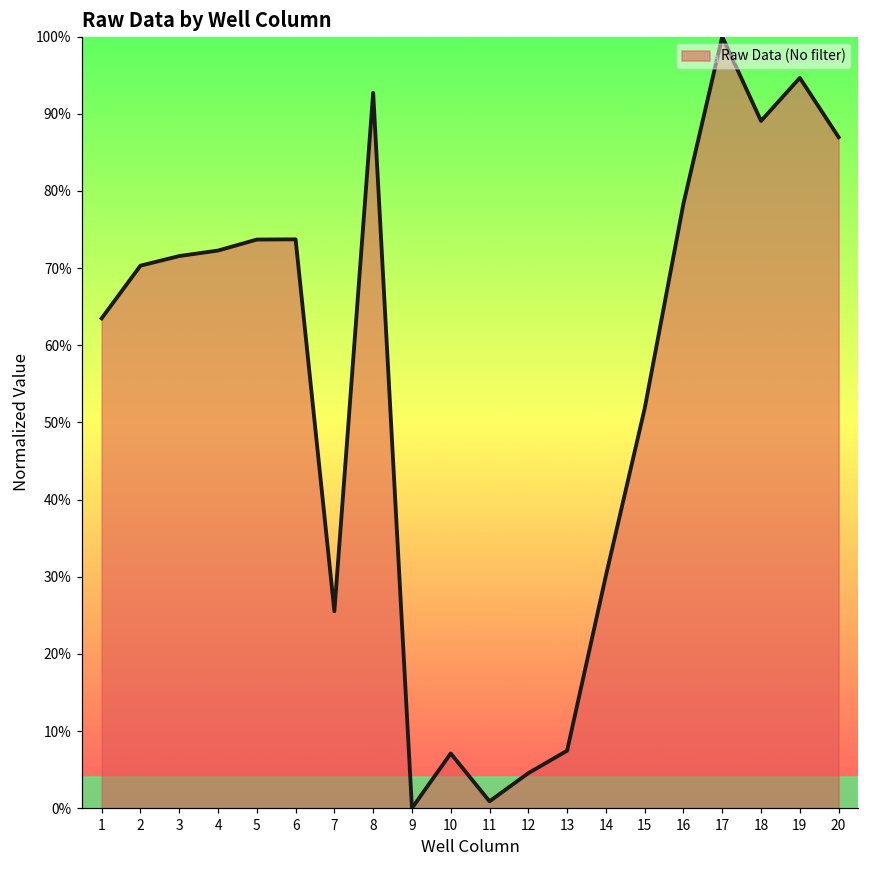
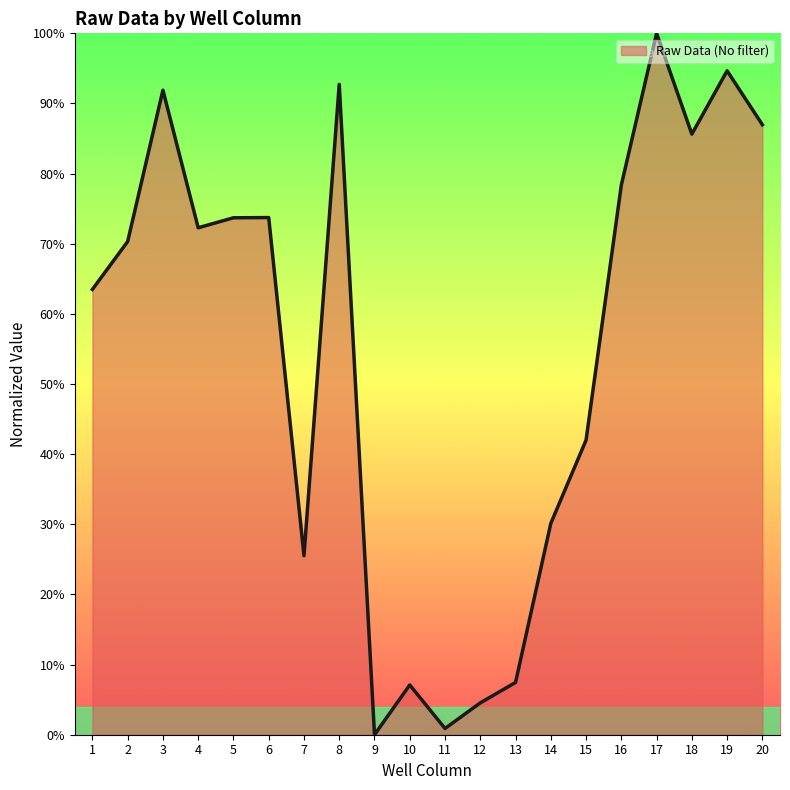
3: 72% -> 92%
15: 52% -> 42%
18: 89% -> 86%
